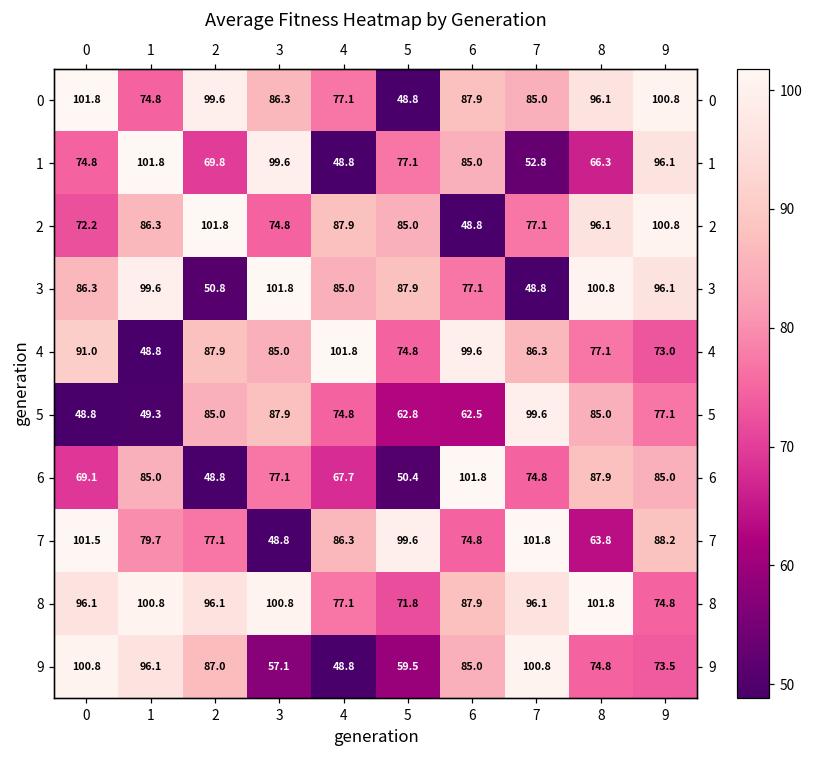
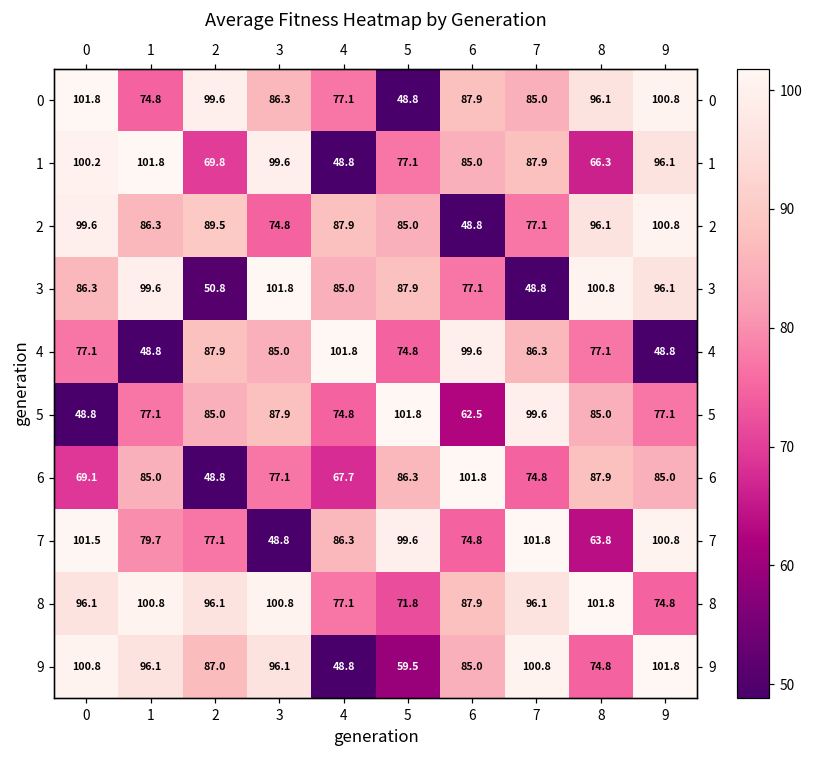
1, 0: 74.8 -> 100.2
1, 7: 52.8 -> 87.9
2, 0: 72.2 -> 99.6
2, 2: 101.8 -> 89.5
4, 0: 91.0 -> 77.1
4, 9: 73.0 -> 48.8
5, 1: 49.3 -> 77.1
5, 5: 62.8 -> 101.8
6, 5: 50.4 -> 86.3
7, 9: 88.2 -> 100.8
9, 3: 57.1 -> 96.1
9, 9: 73.5 -> 101.8
